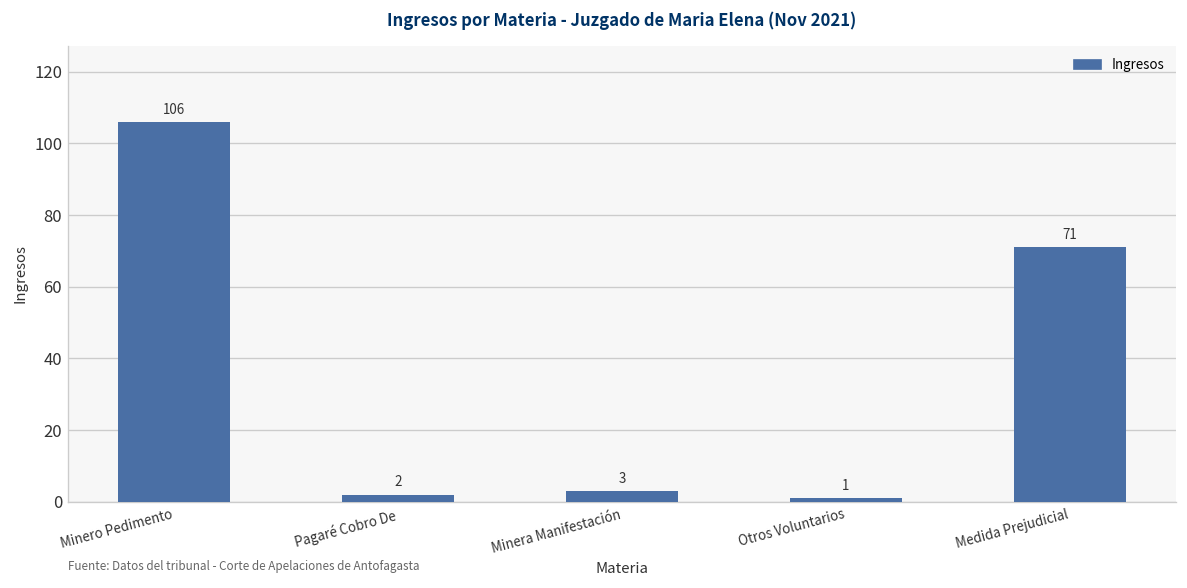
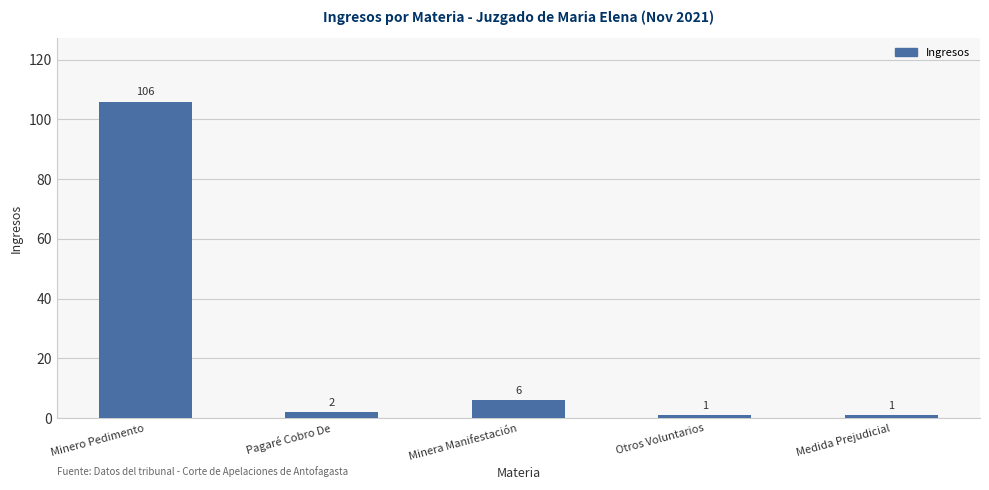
Minera Manifestación: 3 -> 6
Medida Prejudicial: 71 -> 1
